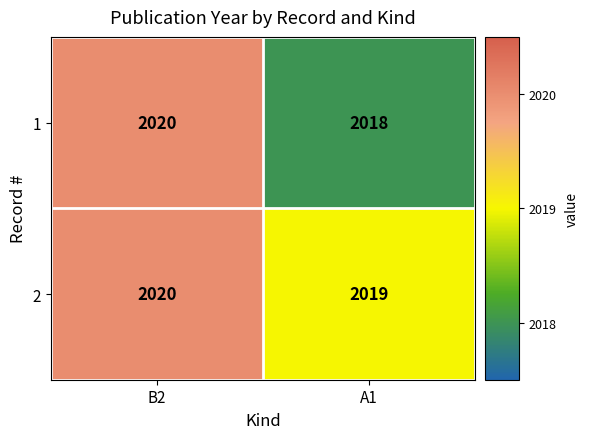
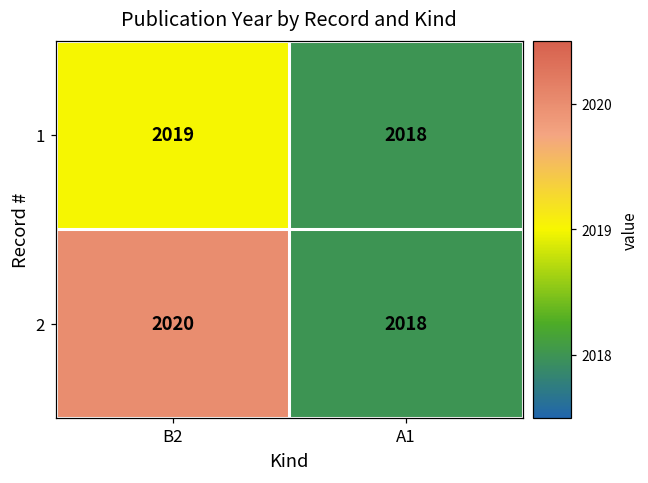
1, B2: 2020 -> 2019
2, A1: 2019 -> 2018
